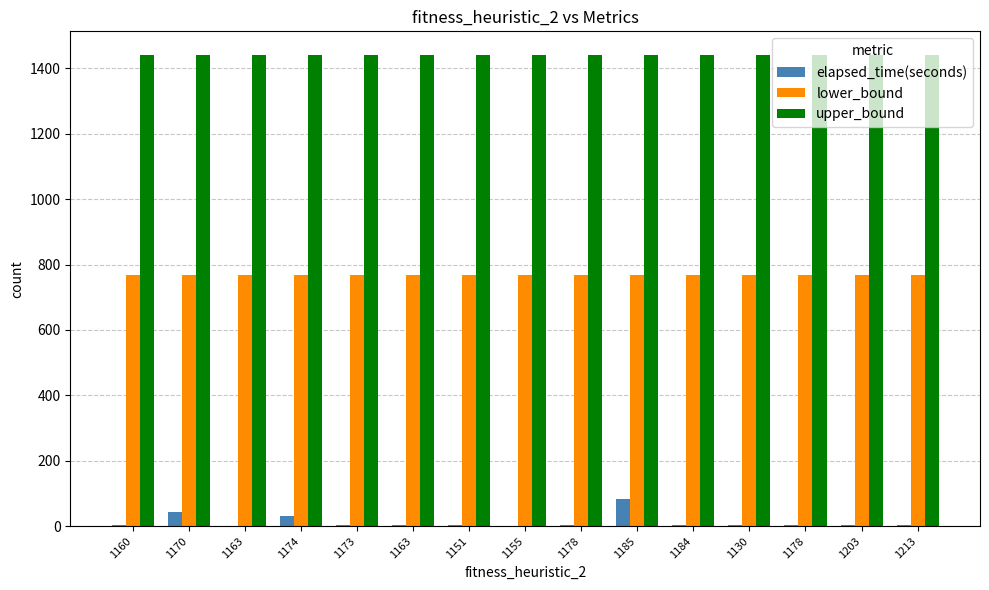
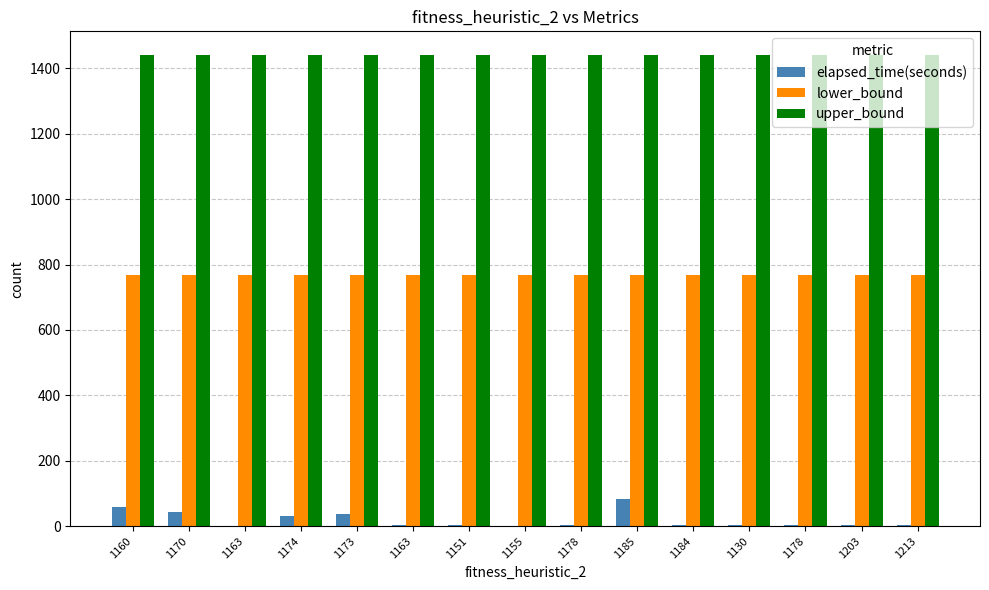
elapsed_time(seconds), 1160: 0 -> 60
elapsed_time(seconds), 1173: 0 -> 40
